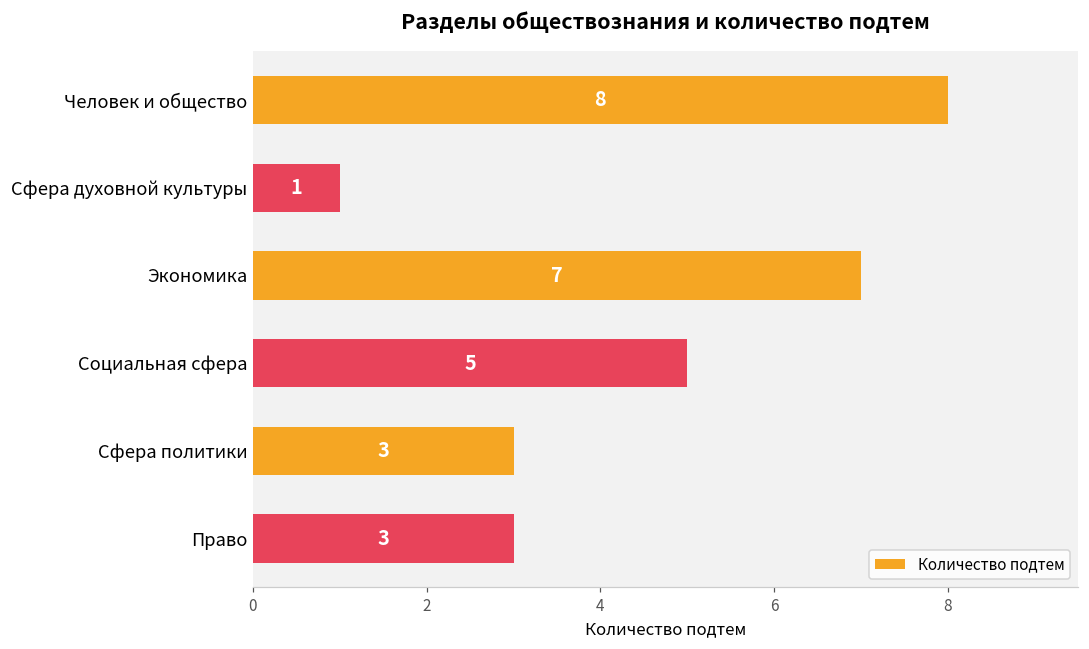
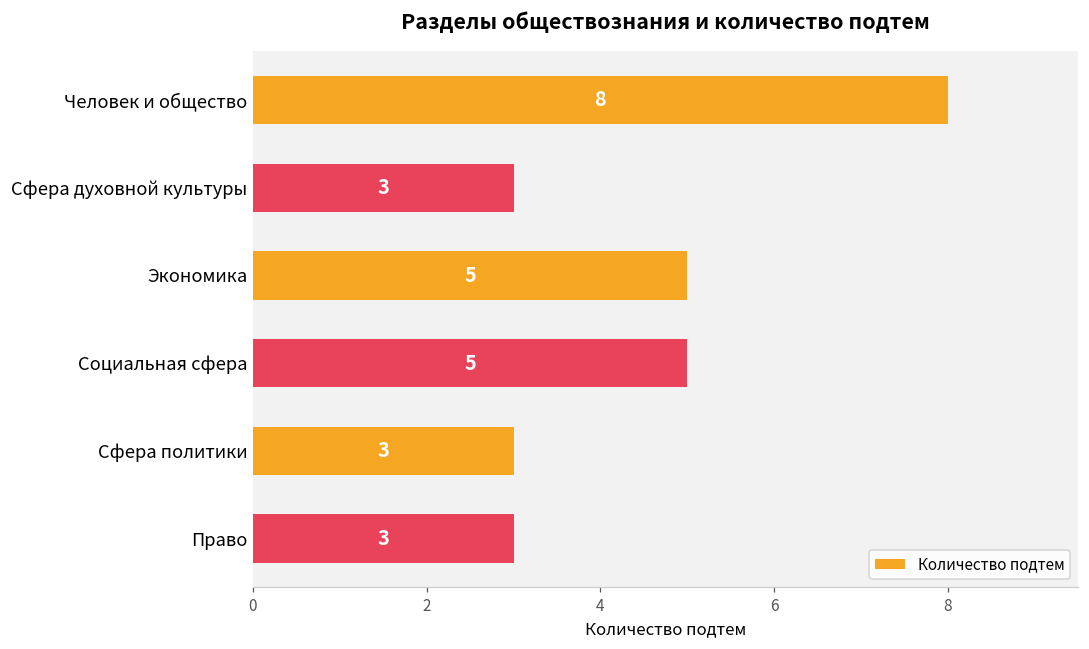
Сфера духовной культуры: 1 -> 3
Экономика: 7 -> 5
